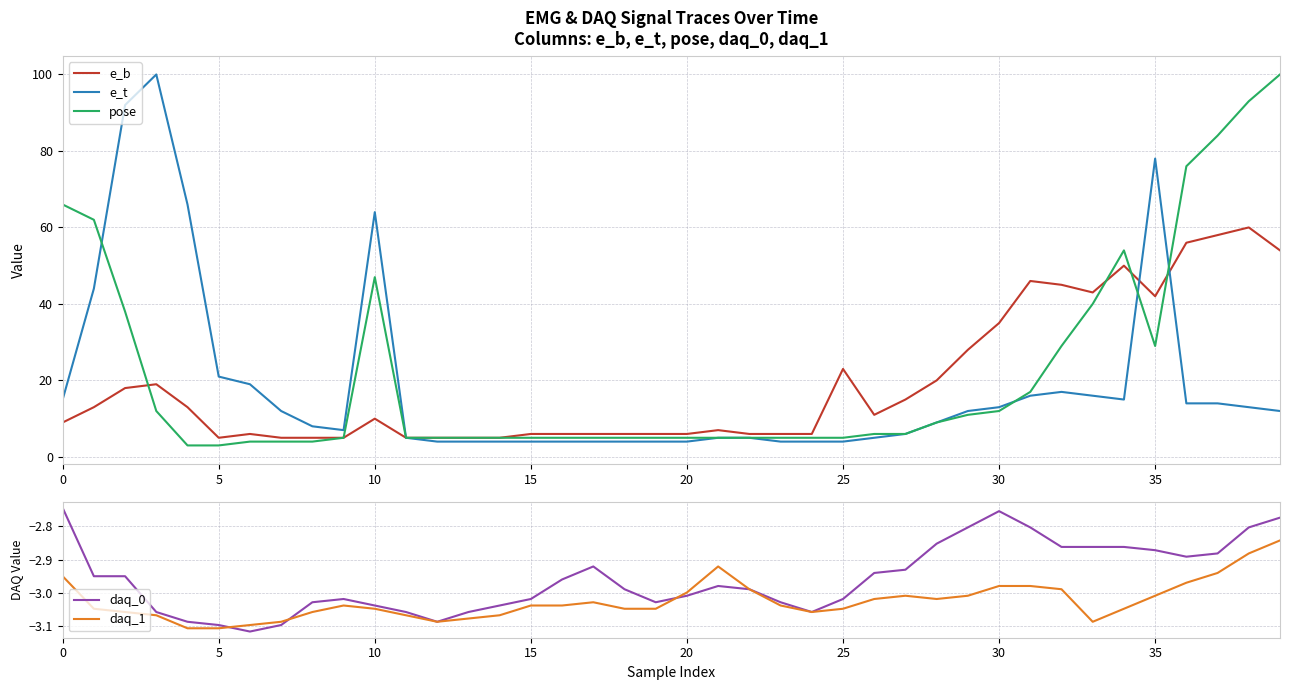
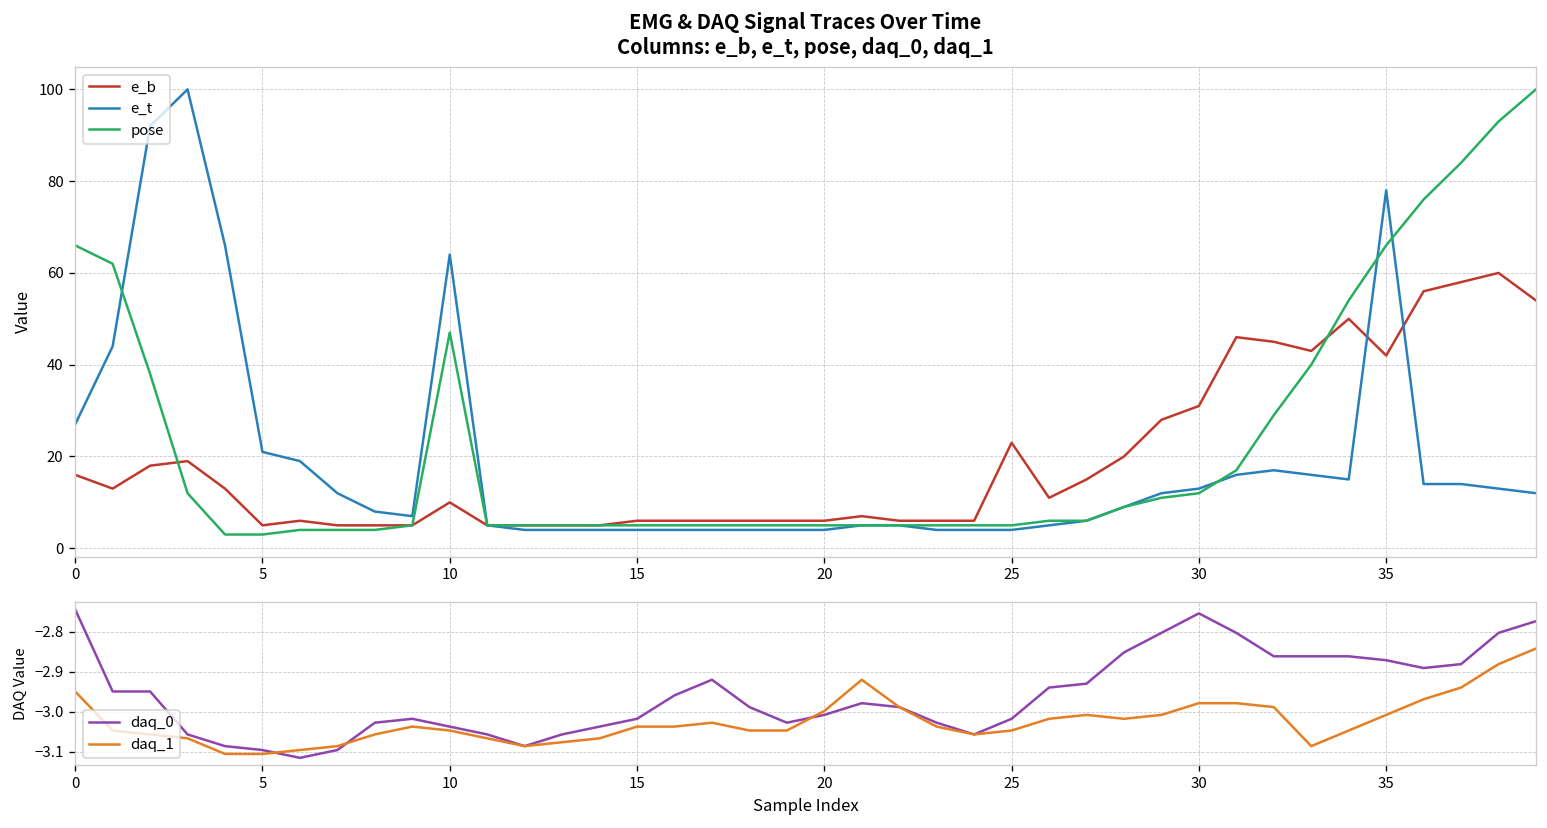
EMG & DAQ Signal Traces Over Time Columns: e_b, e_t, pose, daq_0, daq_1, e_b, 0: 9 -> 16
EMG & DAQ Signal Traces Over Time Columns: e_b, e_t, pose, daq_0, daq_1, e_t, 0: 15 -> 27
EMG & DAQ Signal Traces Over Time Columns: e_b, e_t, pose, daq_0, daq_1, e_b, 30: 35 -> 31
EMG & DAQ Signal Traces Over Time Columns: e_b, e_t, pose, daq_0, daq_1, pose, 35: 29 -> 66
